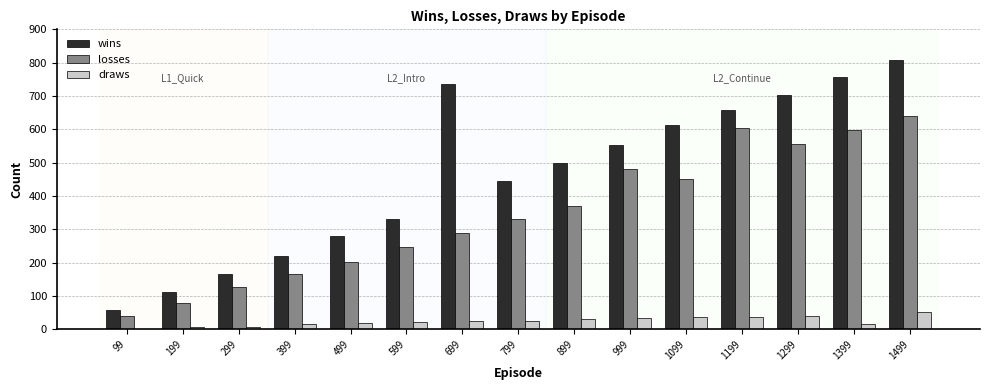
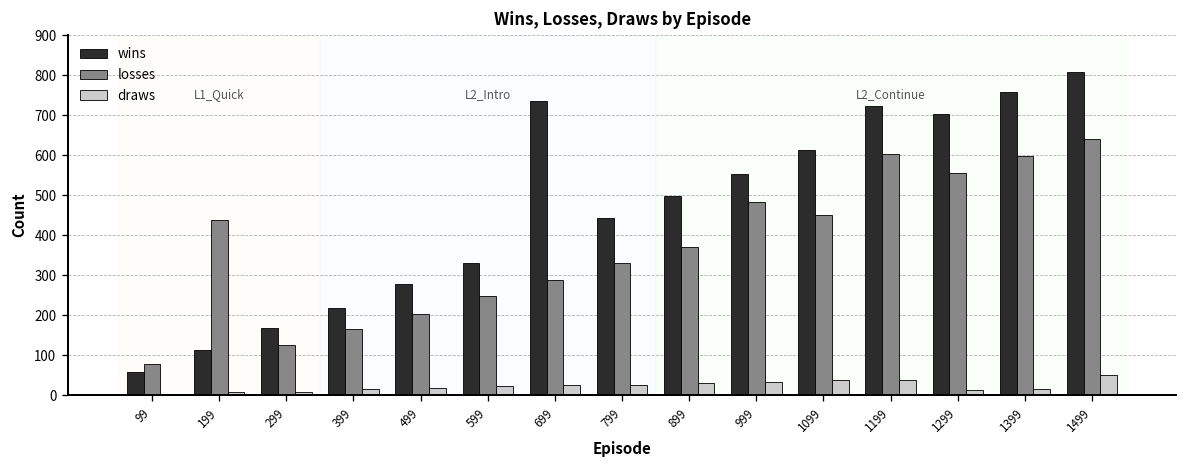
losses, 99: 40 -> 80
losses, 199: 80 -> 440
wins, 1199: 660 -> 720
draws, 1299: 40 -> 10
